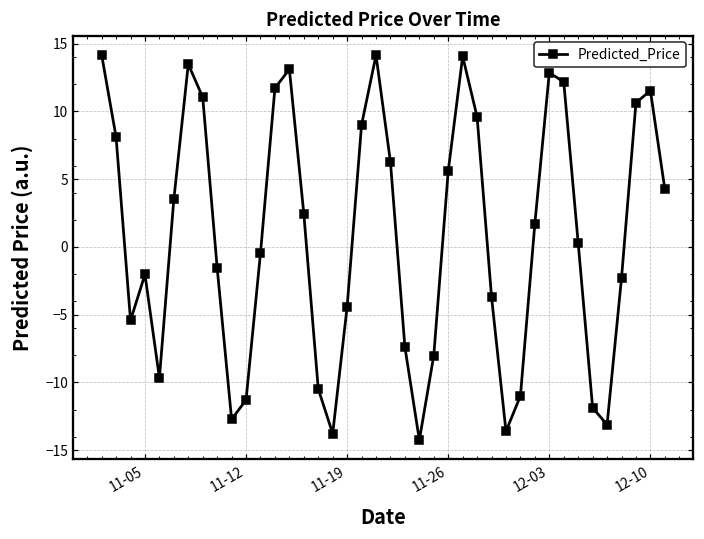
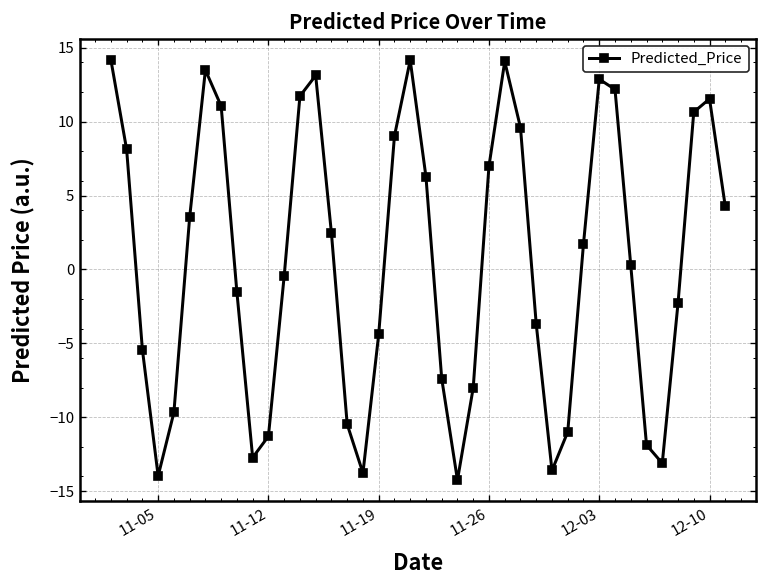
11-05: -2.0 -> -14.0
11-26: 5.6 -> 7.0
